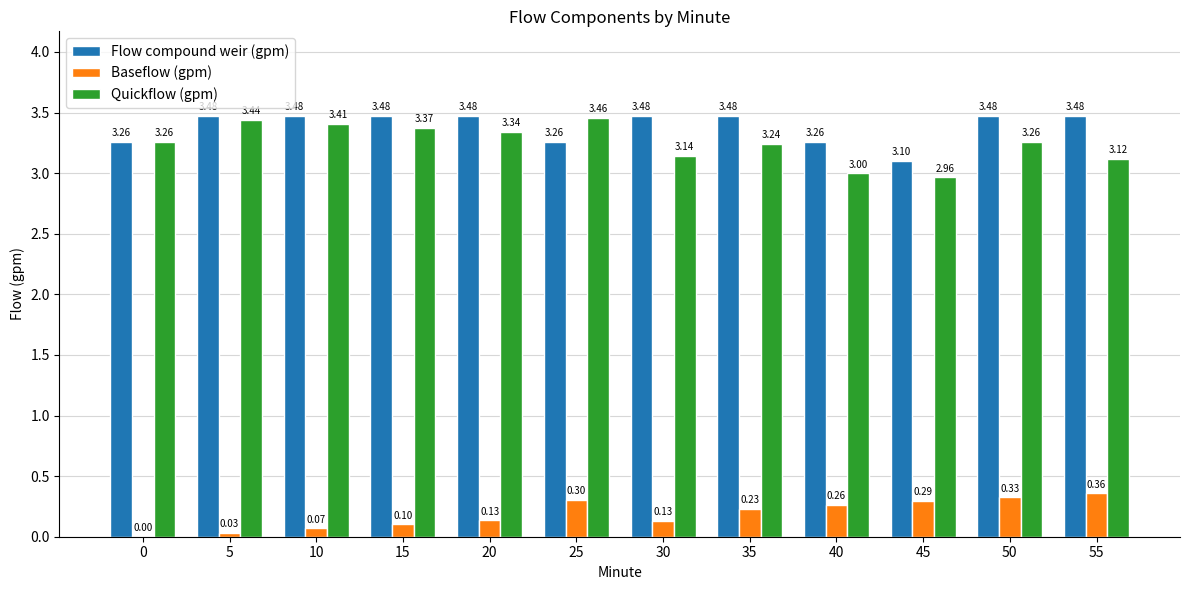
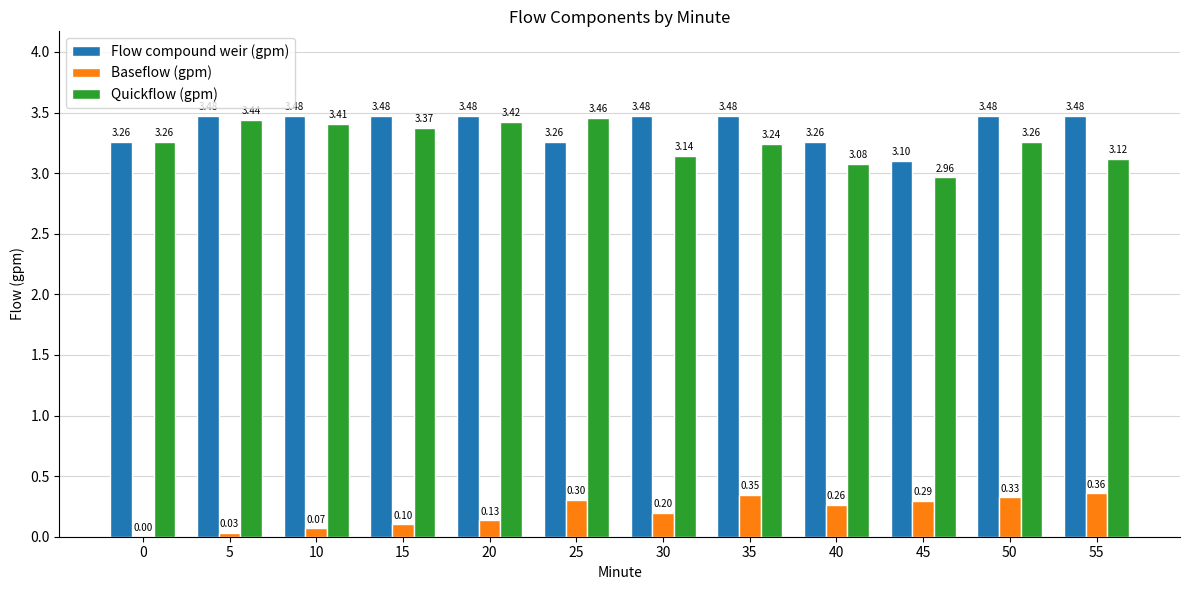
Quickflow (gpm), 20: 3.34 -> 3.42
Baseflow (gpm), 30: 0.13 -> 0.20
Baseflow (gpm), 35: 0.23 -> 0.35
Quickflow (gpm), 40: 3.00 -> 3.08
